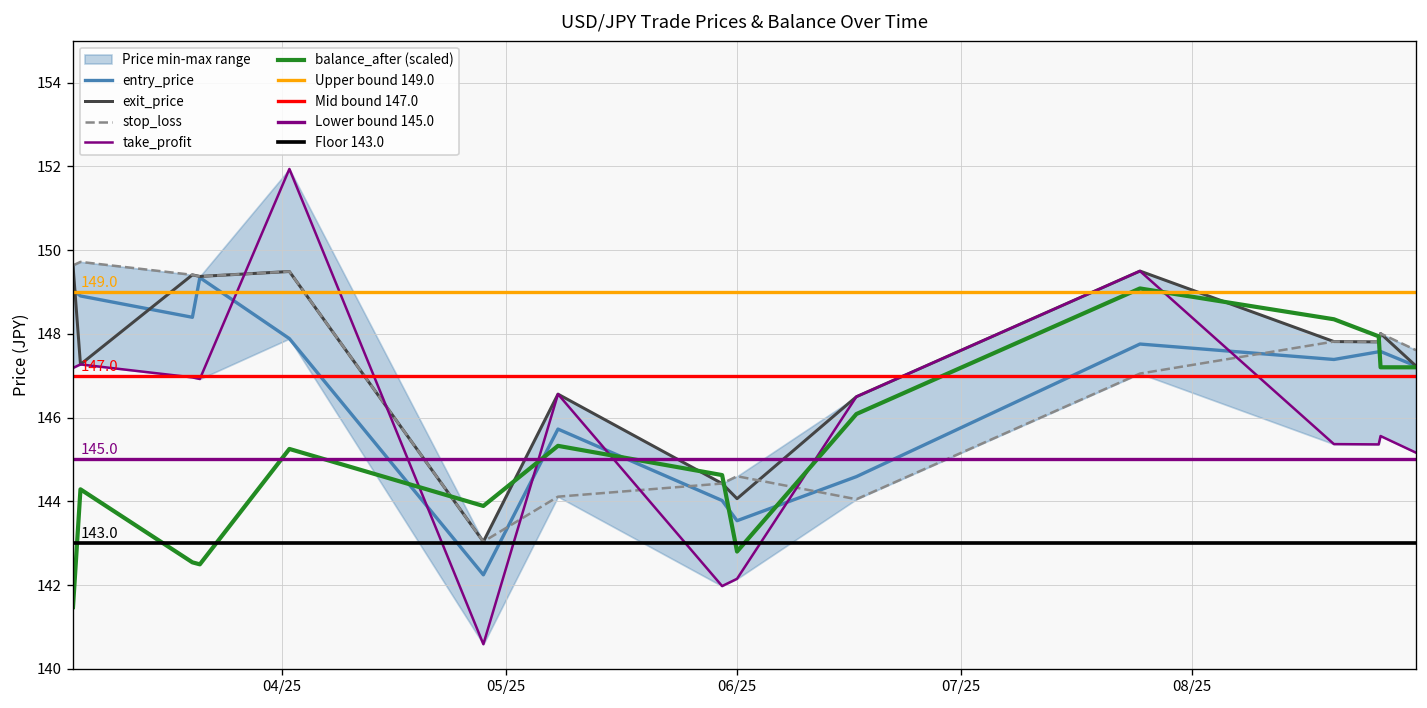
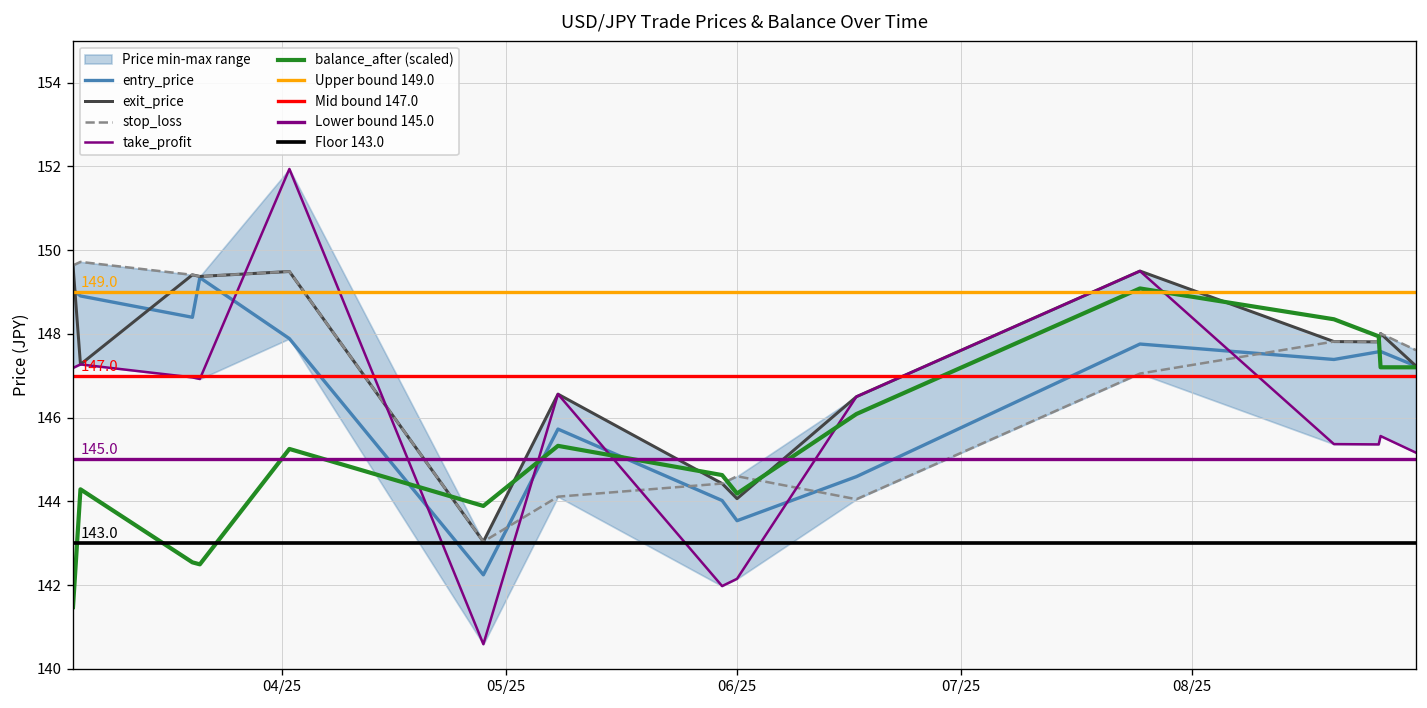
balance_after (scaled), 06/25: 142.8 -> 144.2
